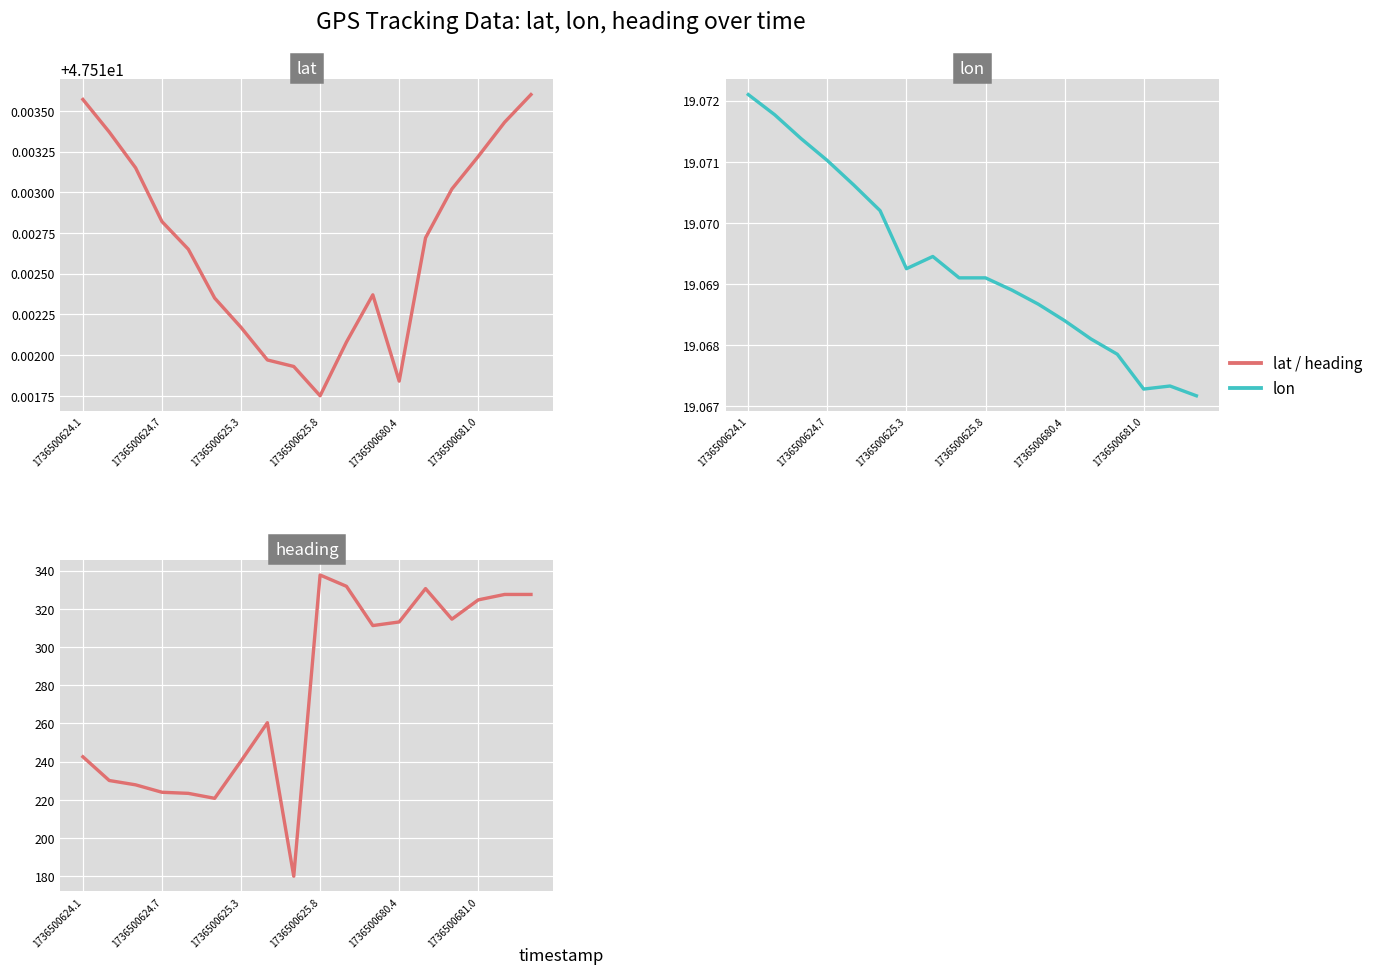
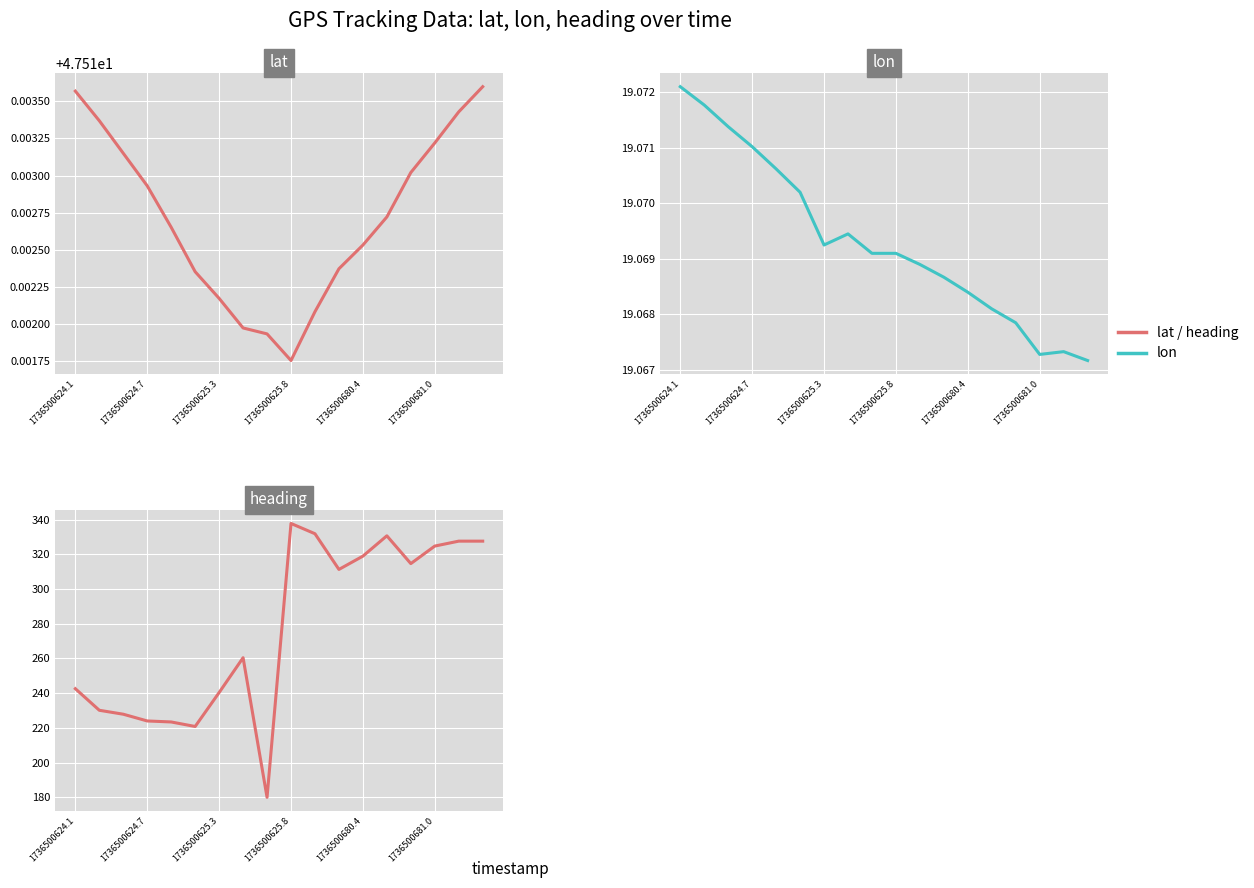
lat, 1736500624.7: 47.51282 -> 47.51293
lat, 1736500680.4: 47.51184 -> 47.51253
heading, 1736500680.4: 313 -> 319
